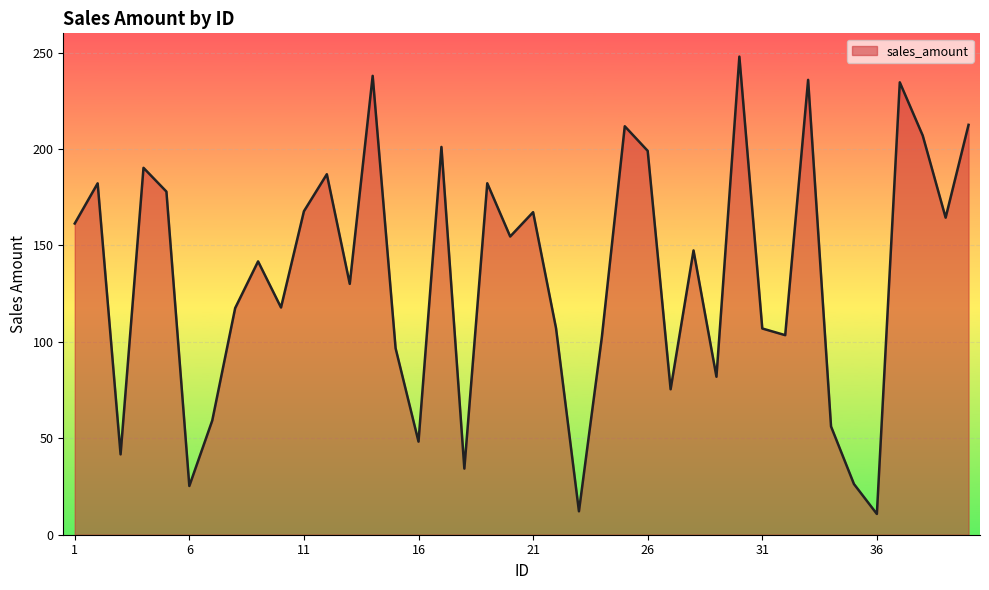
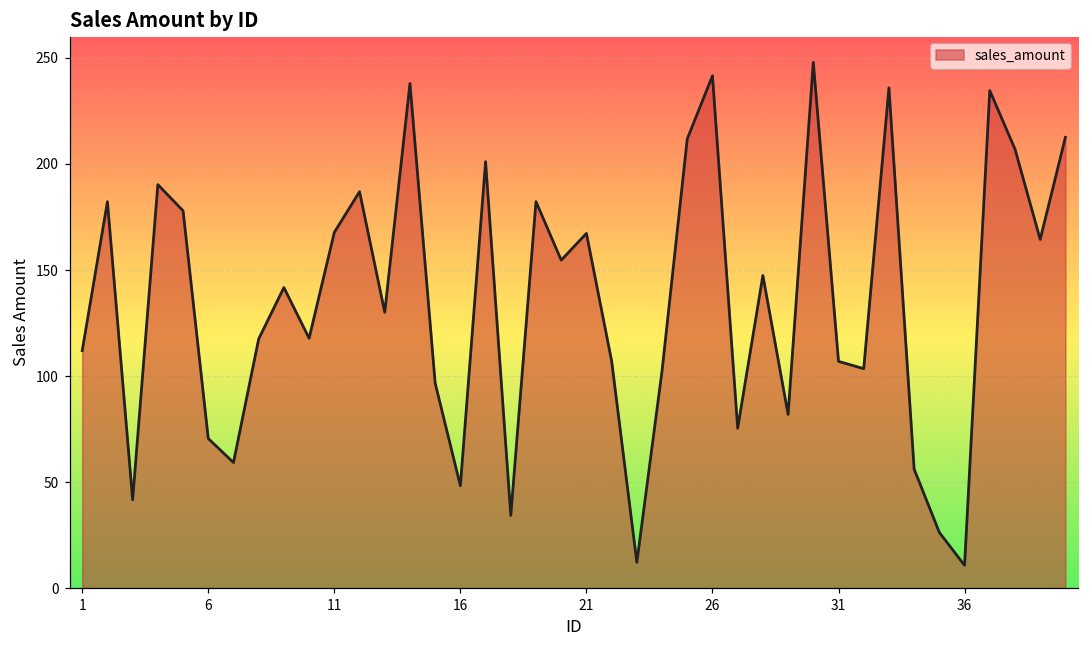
1: 161 -> 112
6: 25 -> 71
26: 199 -> 242
